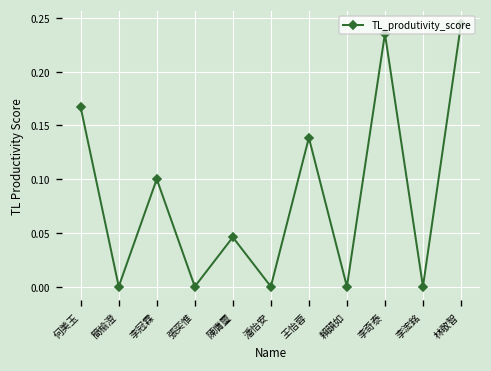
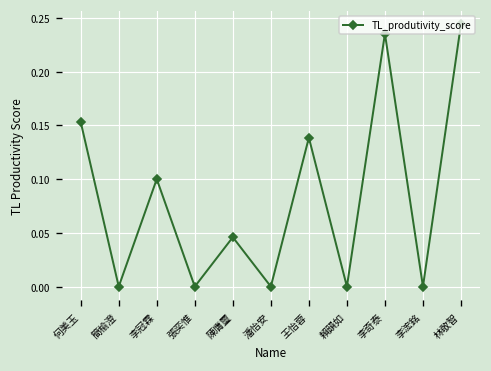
何美玉: 0.17 -> 0.15
